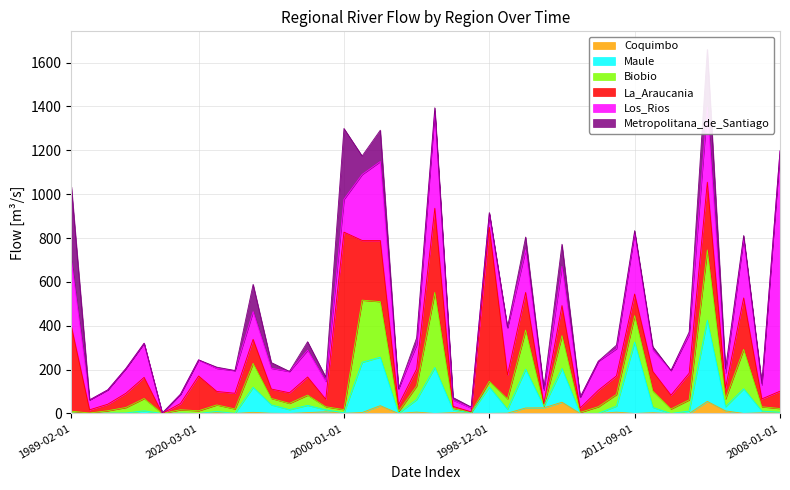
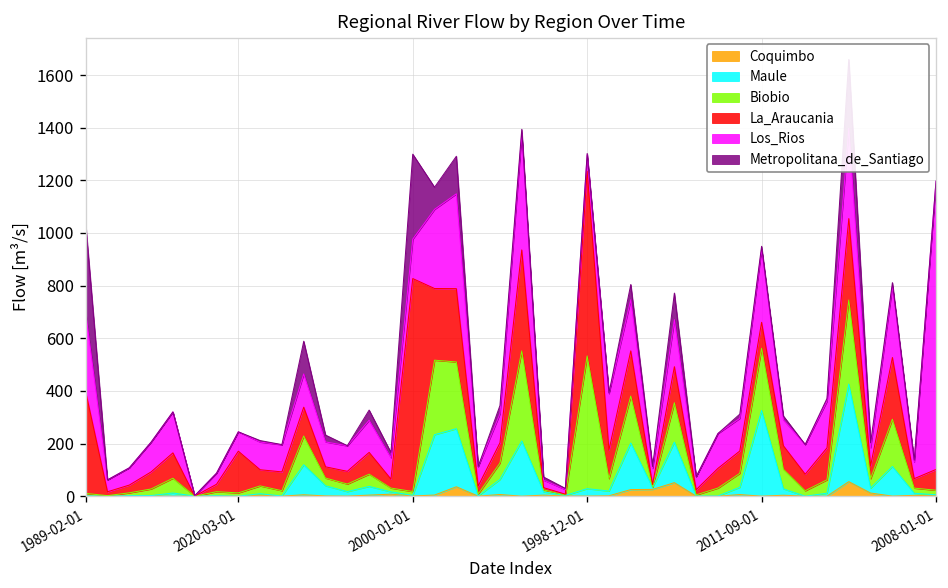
Maule, 1998-12-01: 120 -> 30
Biobio, 1998-12-01: 30 -> 500
Biobio, 2011-09-01: 120 -> 240
